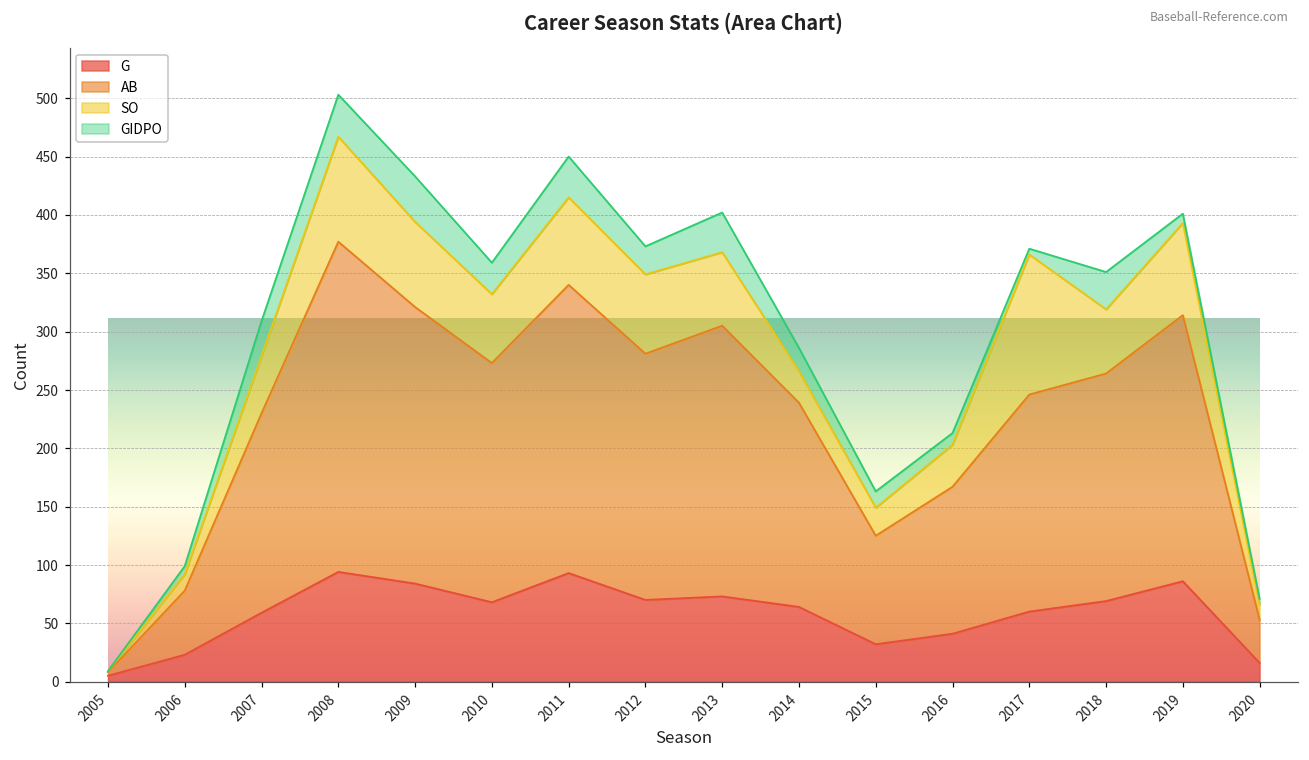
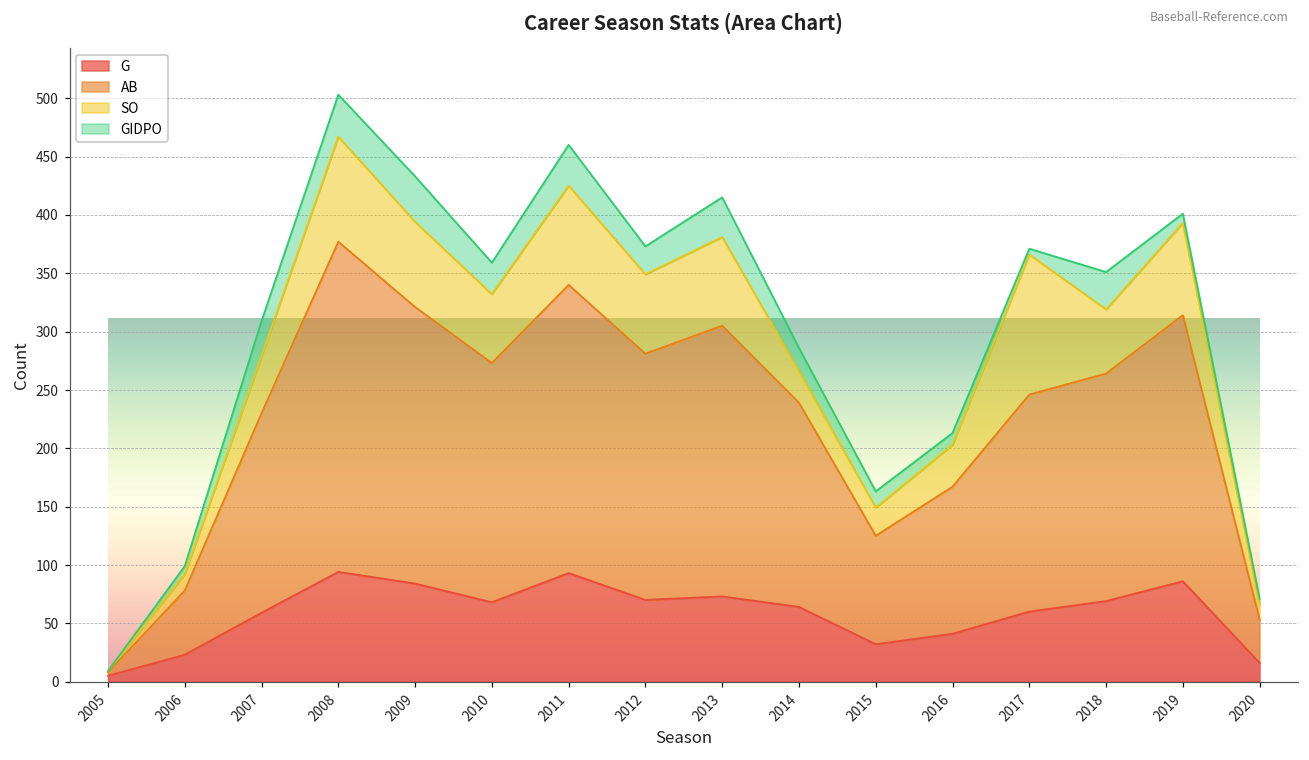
SO, 2011: 75 -> 85
SO, 2013: 63 -> 76
